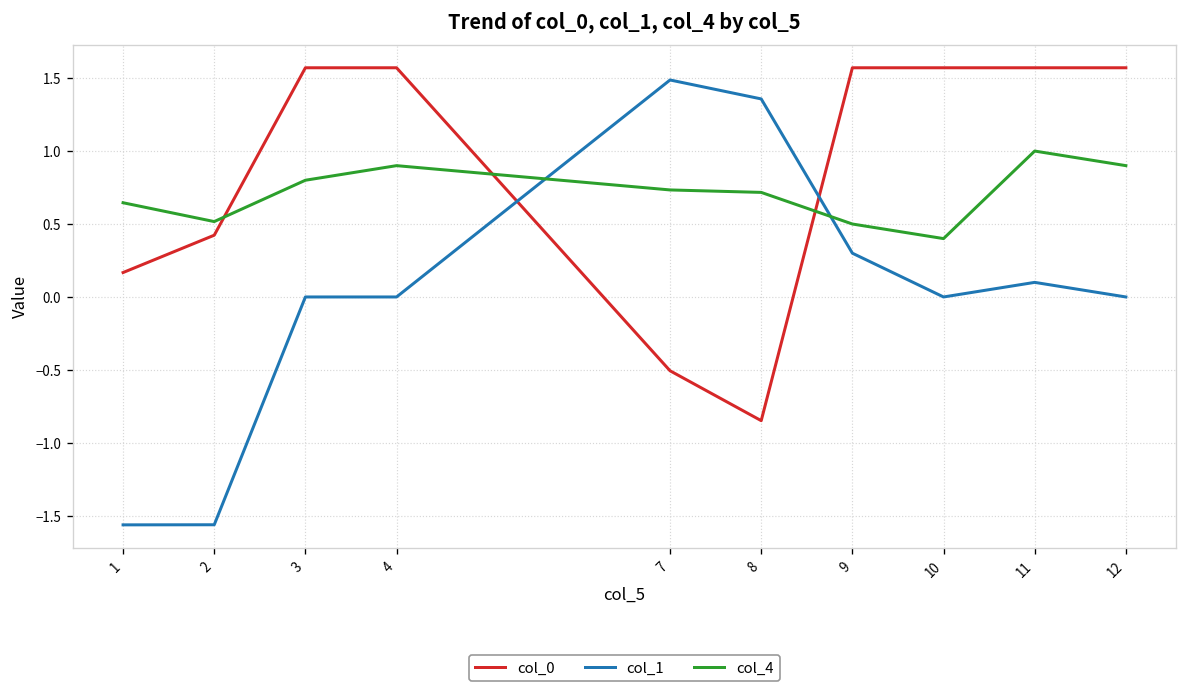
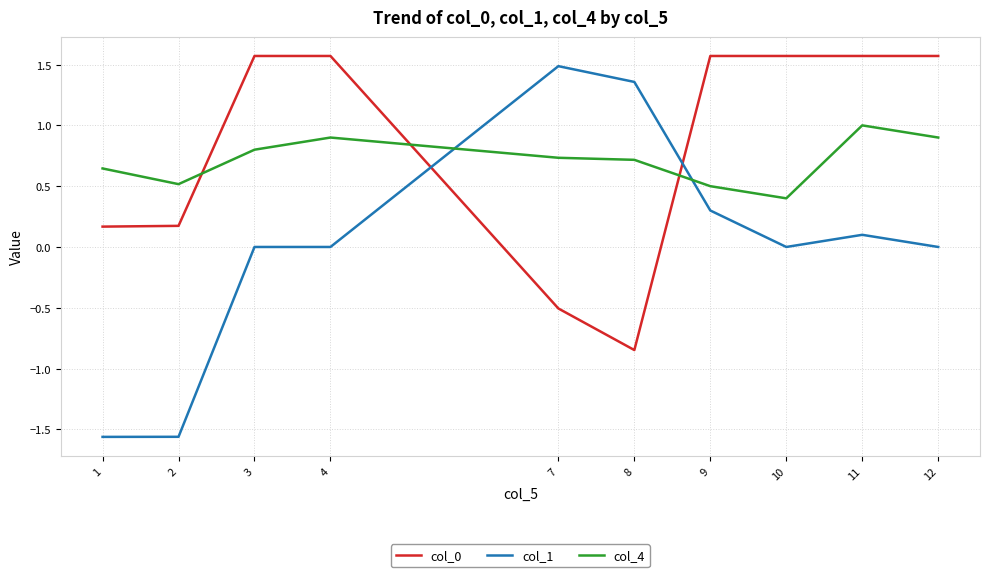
col_0, 2: 0.42 -> 0.17
